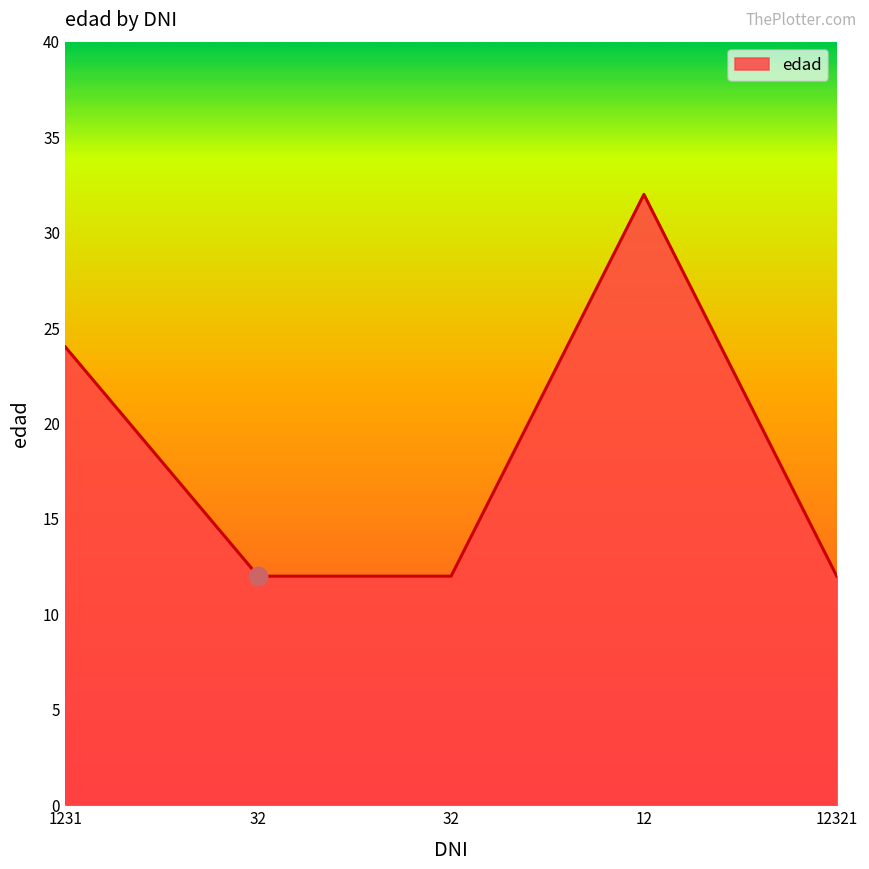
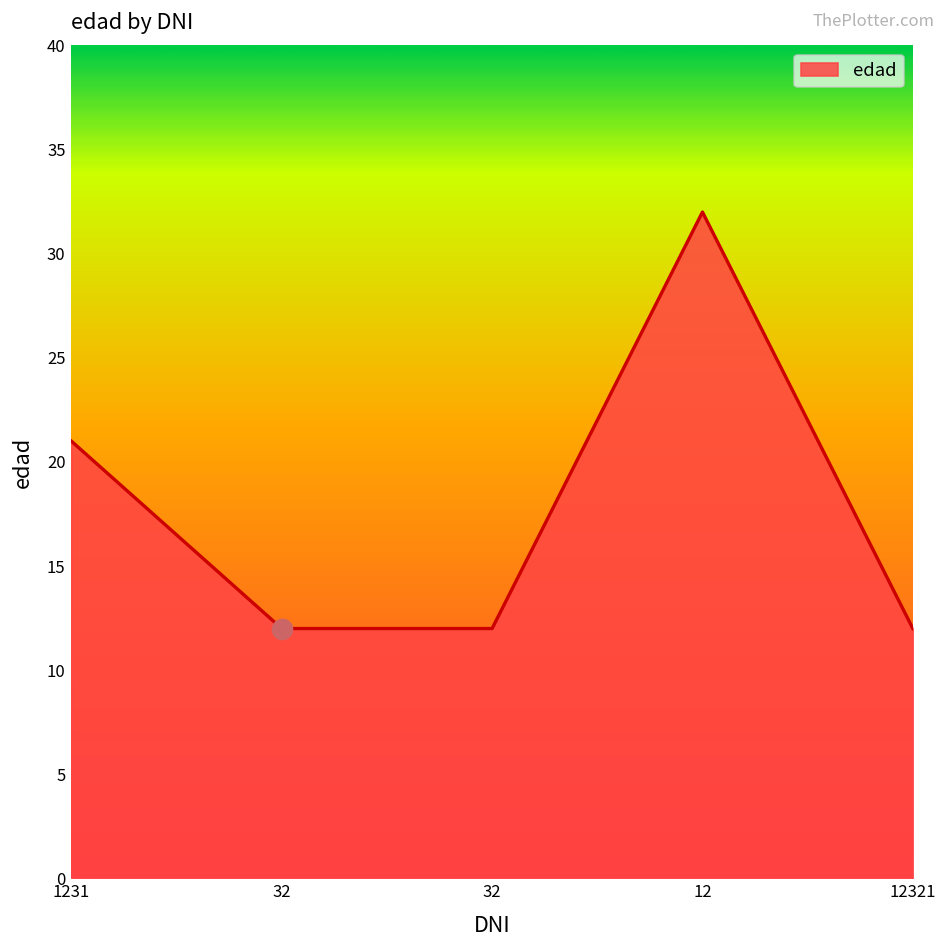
edad, 1231: 24 -> 21
